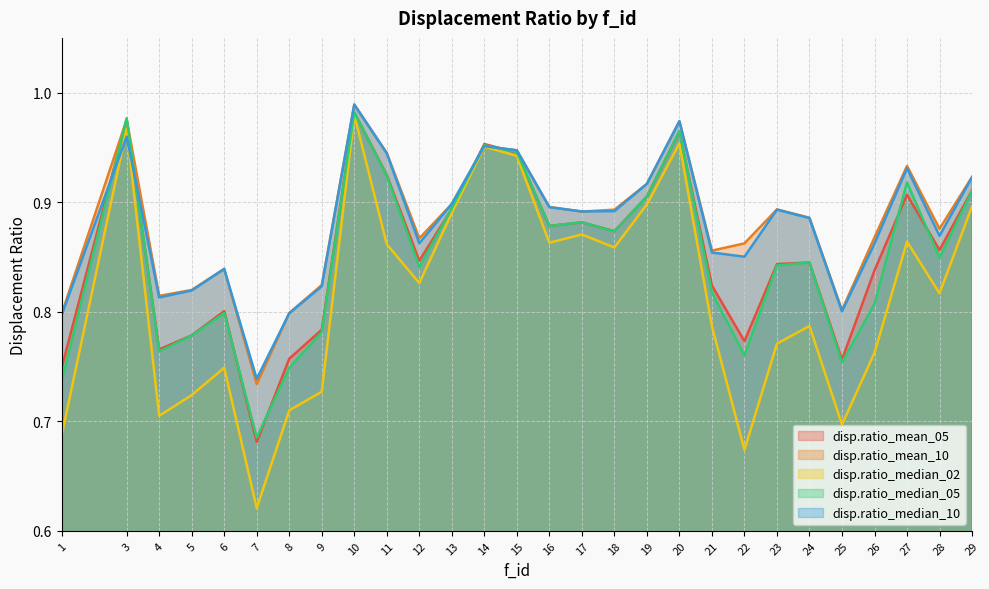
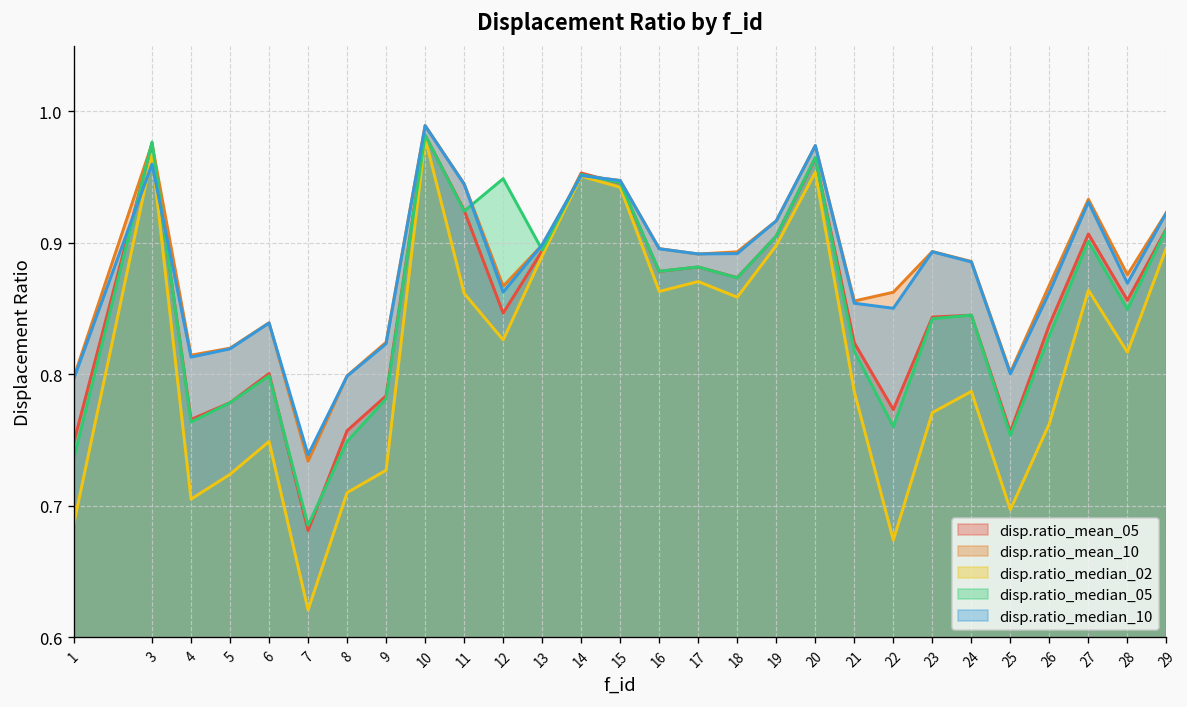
disp.ratio_median_05, 12: 0.841 -> 0.949
disp.ratio_median_05, 26: 0.807 -> 0.829
disp.ratio_median_05, 27: 0.918 -> 0.901
